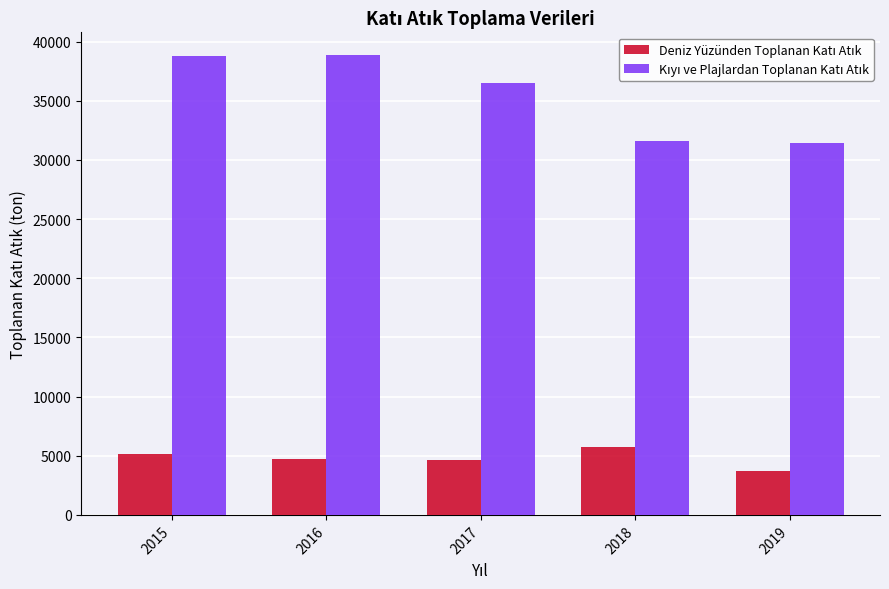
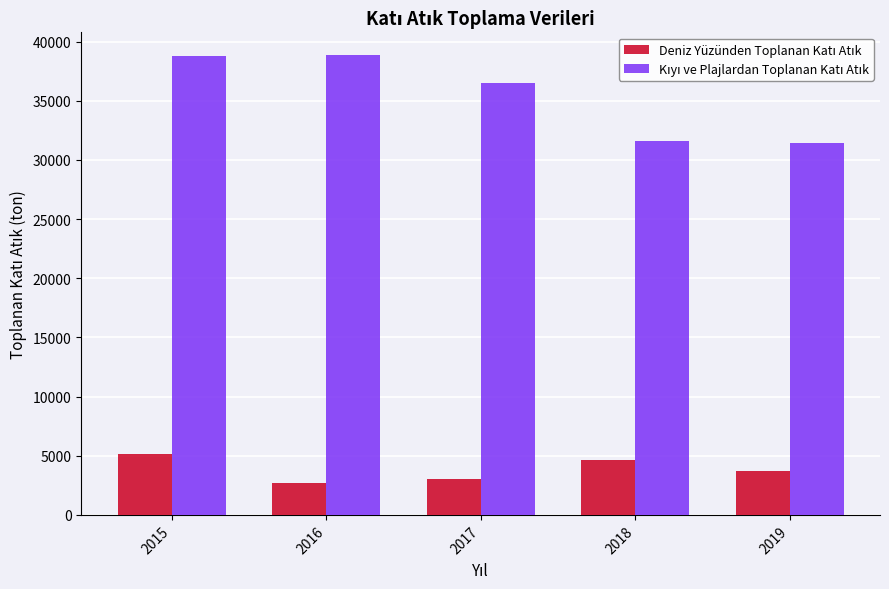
Deniz Yüzünden Toplanan Katı Atık, 2016: 4800 -> 2700
Deniz Yüzünden Toplanan Katı Atık, 2017: 4600 -> 3000
Deniz Yüzünden Toplanan Katı Atık, 2018: 5800 -> 4600
